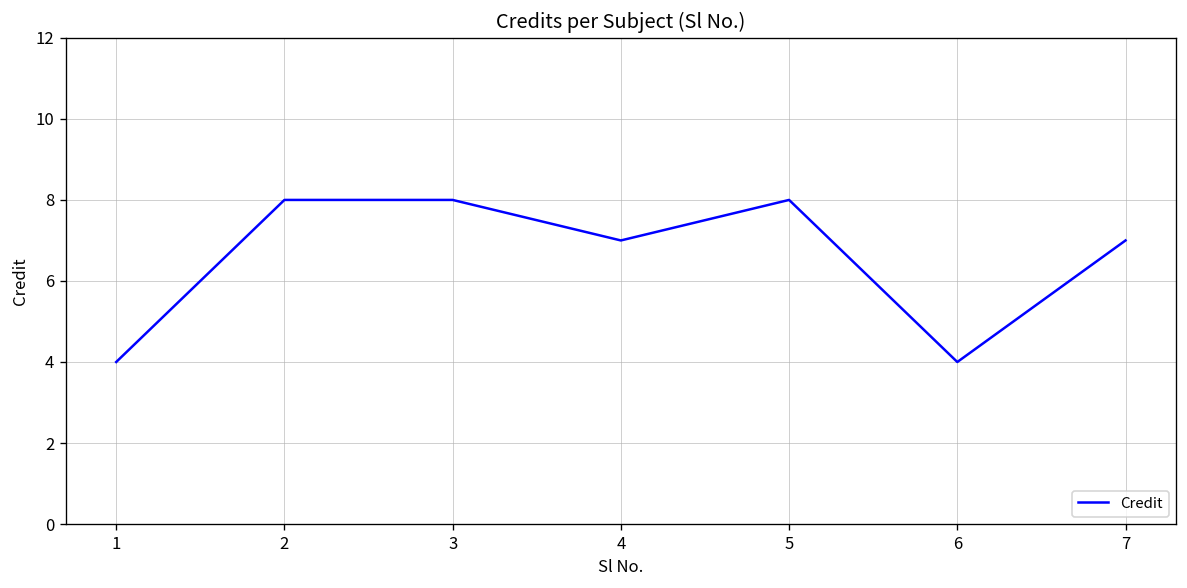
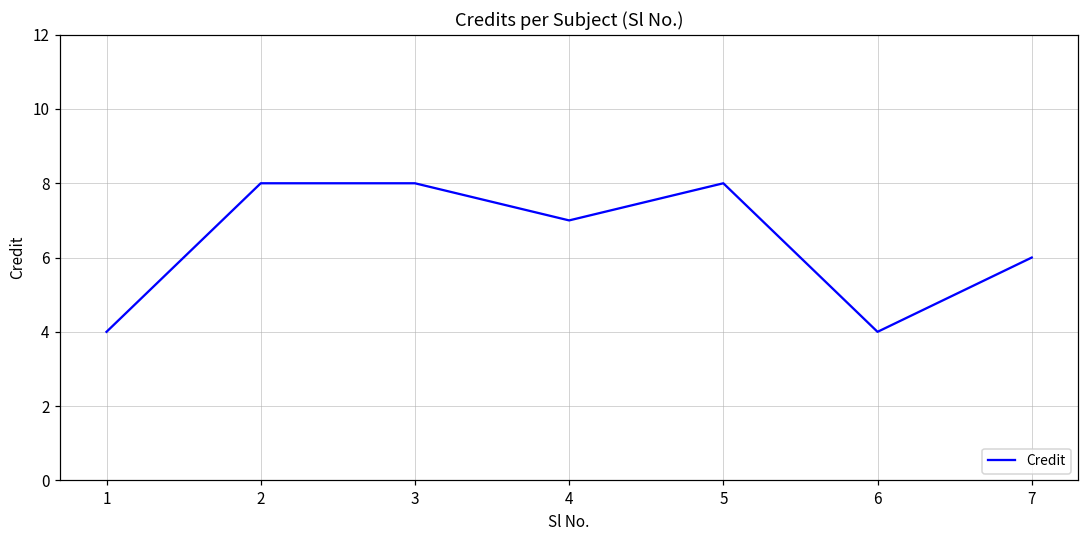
7: 7 -> 6
